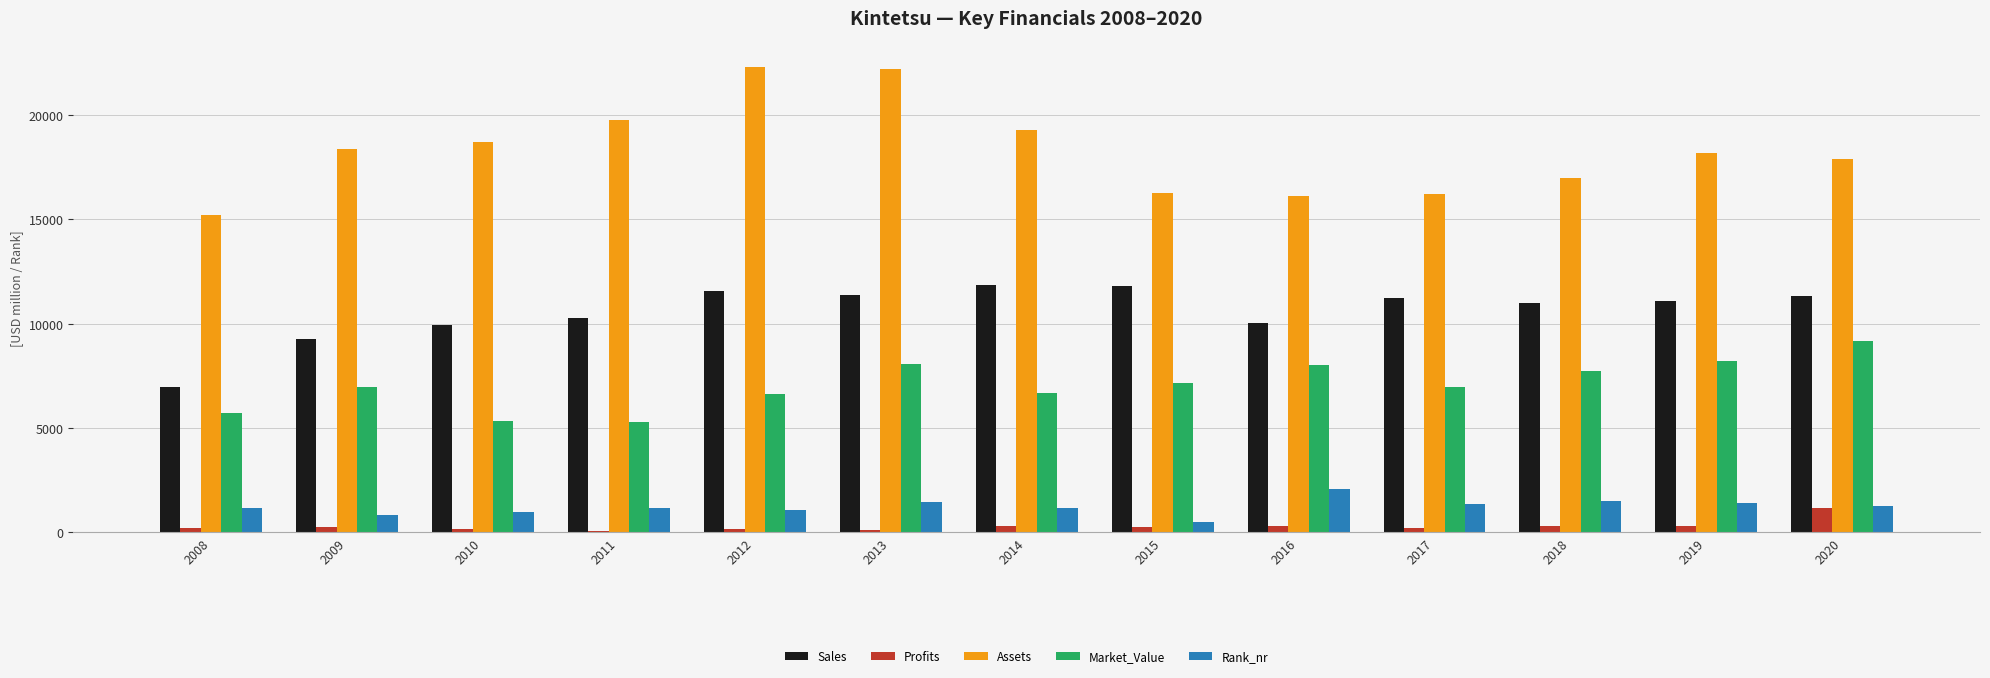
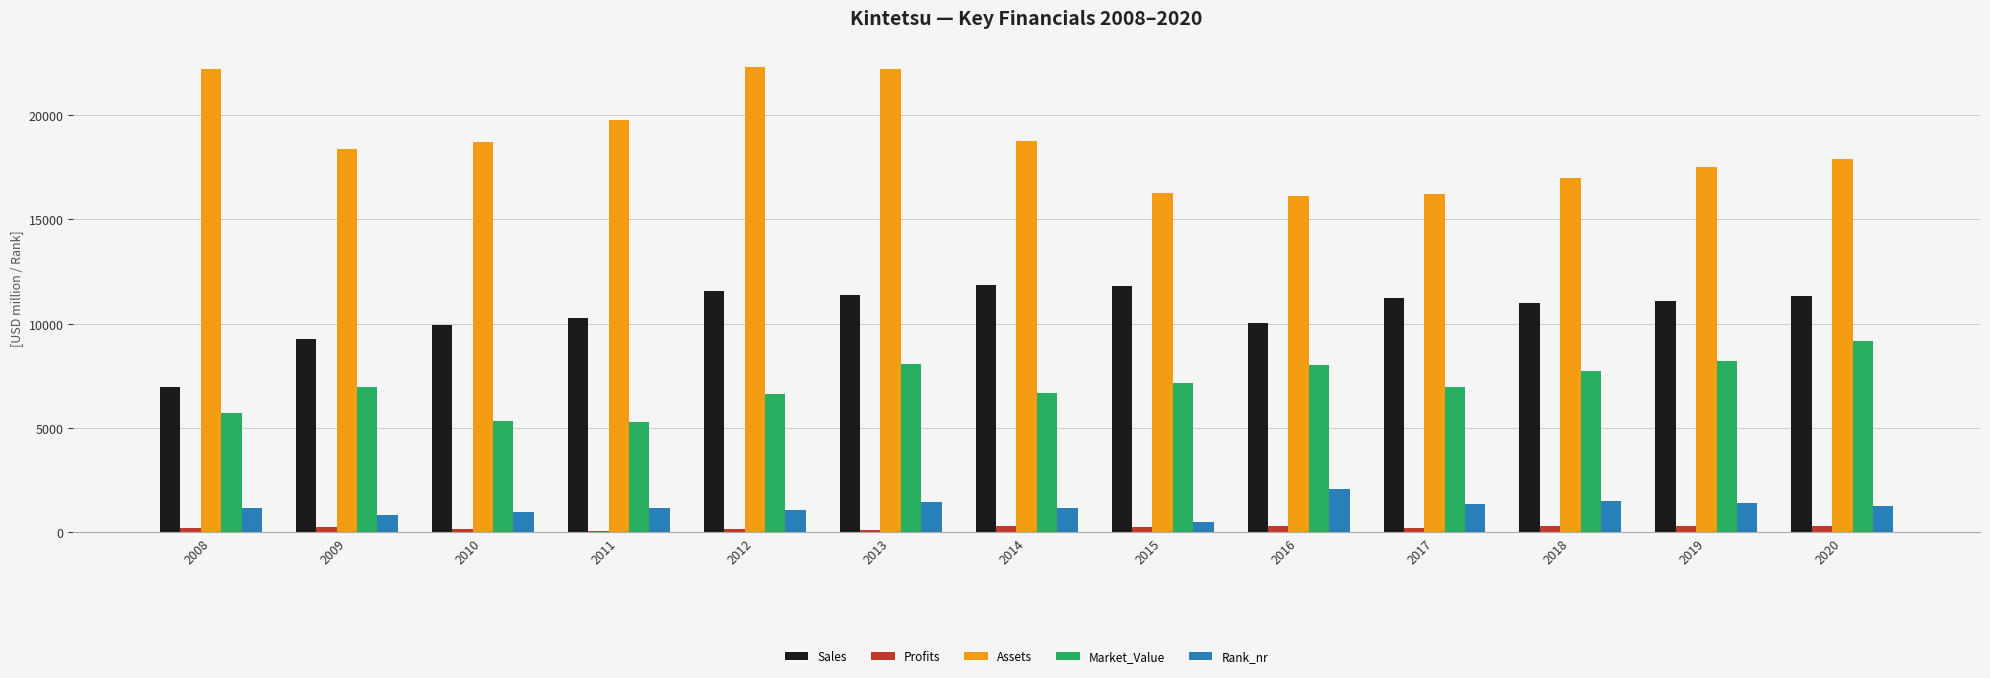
Assets, 2008: 15200 -> 22200
Assets, 2014: 19300 -> 18700
Assets, 2019: 18200 -> 17500
Profits, 2020: 1200 -> 300
